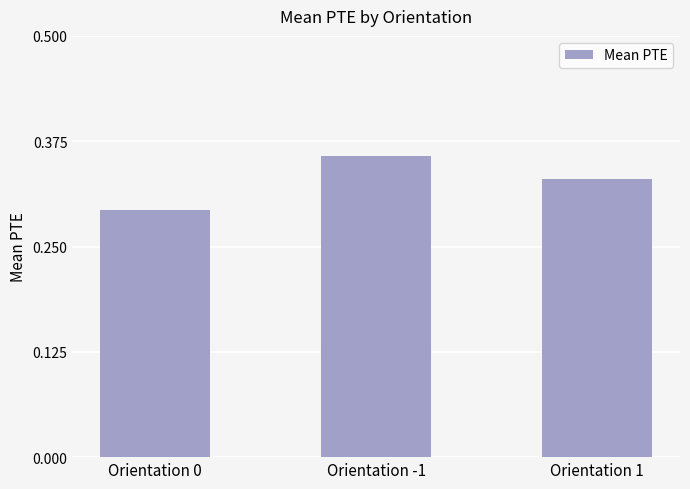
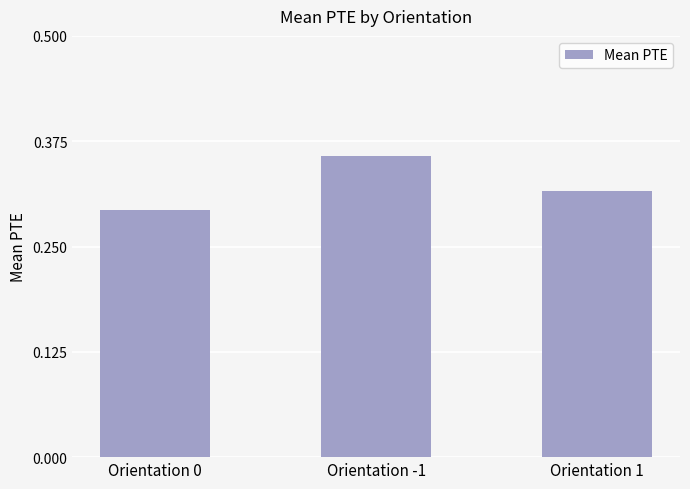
Orientation 1: 0.33 -> 0.32
